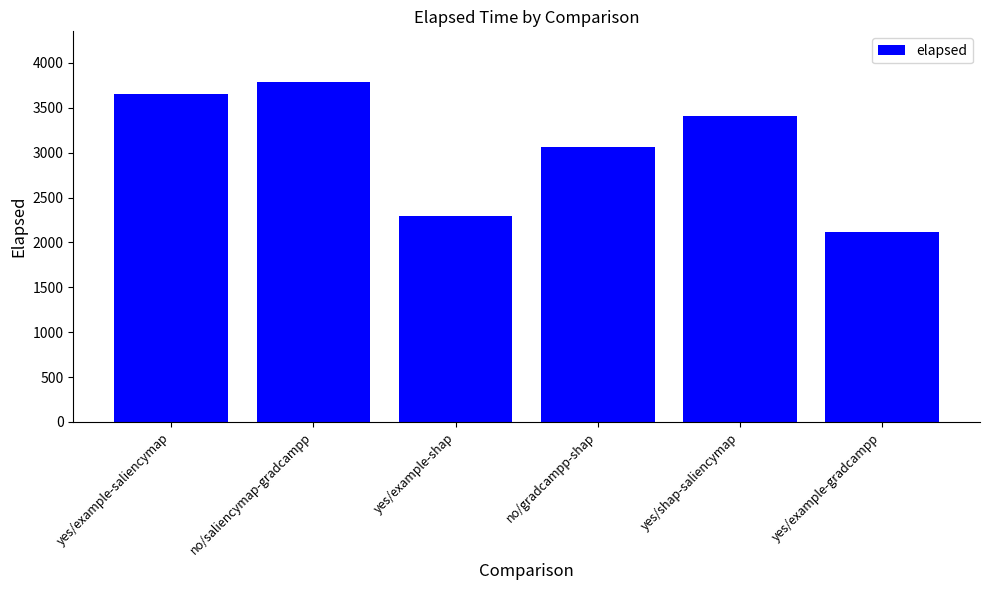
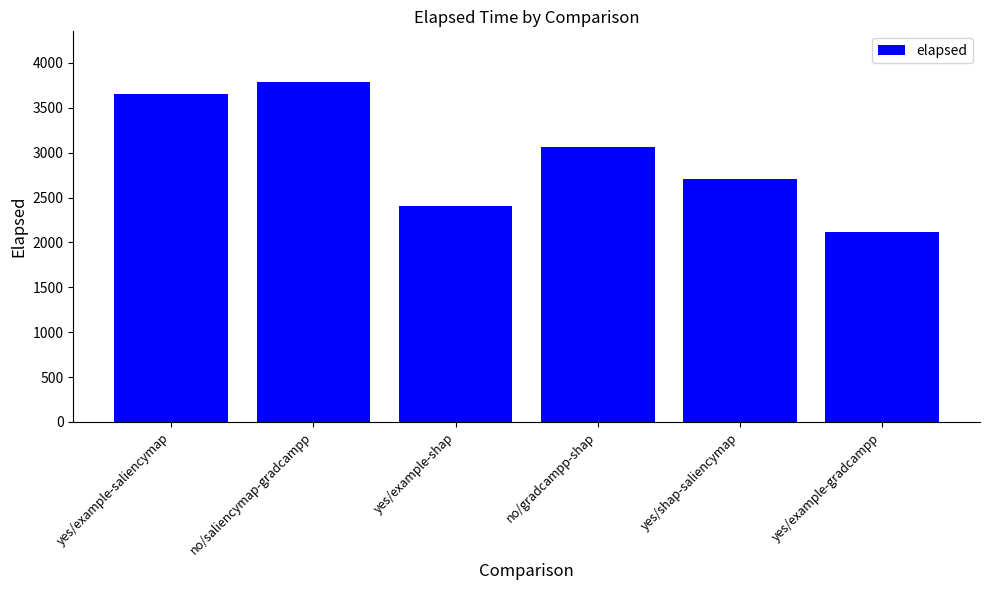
yes/example-shap: 2300 -> 2400
yes/shap-saliencymap: 3400 -> 2700
